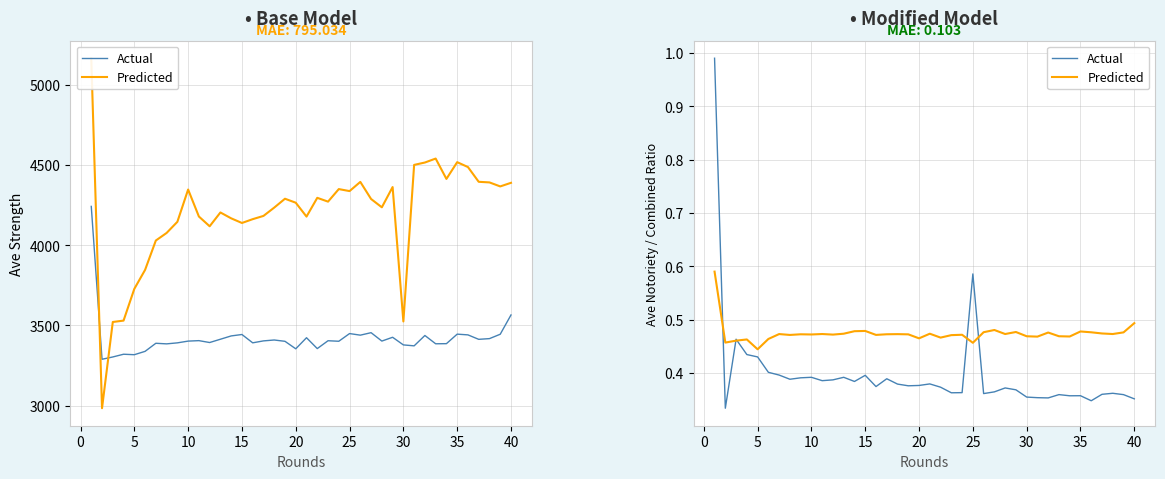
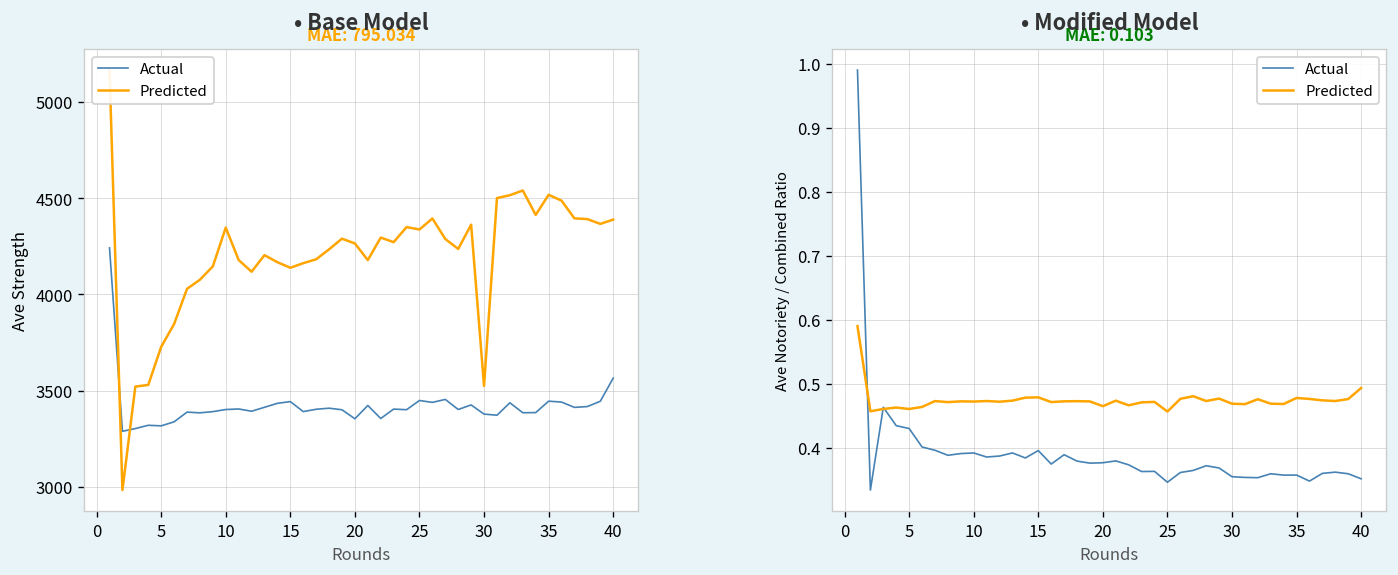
• Modified Model, Predicted, 5: 0.44 -> 0.46
• Modified Model, Actual, 25: 0.59 -> 0.35
